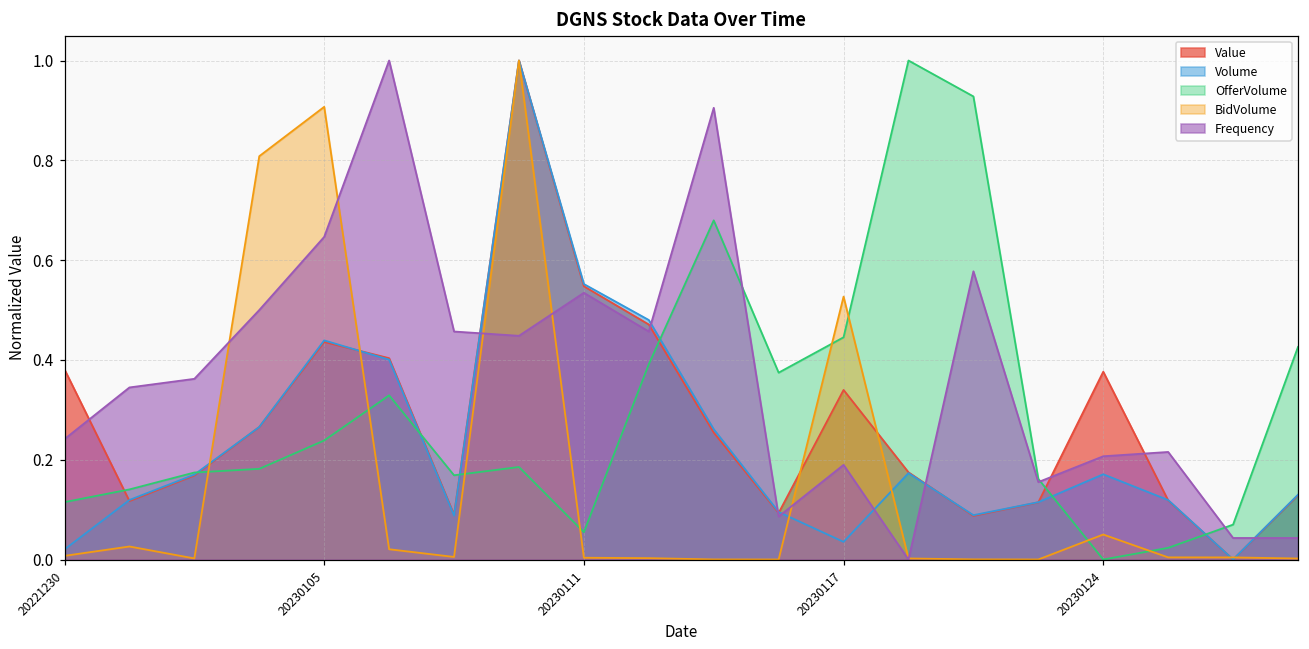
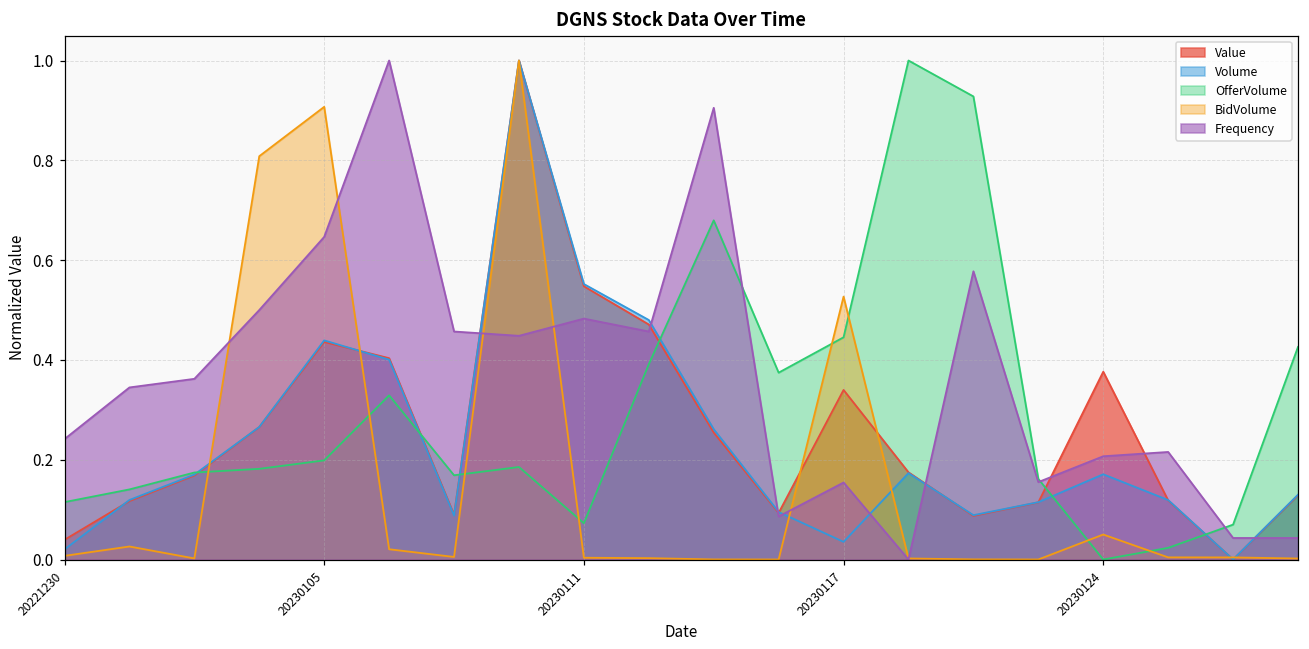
Value, 20221230: 0.38 -> 0.04
OfferVolume, 20230105: 0.24 -> 0.20
OfferVolume, 20230111: 0.05 -> 0.07
Frequency, 20230111: 0.53 -> 0.48
Frequency, 20230117: 0.19 -> 0.15
